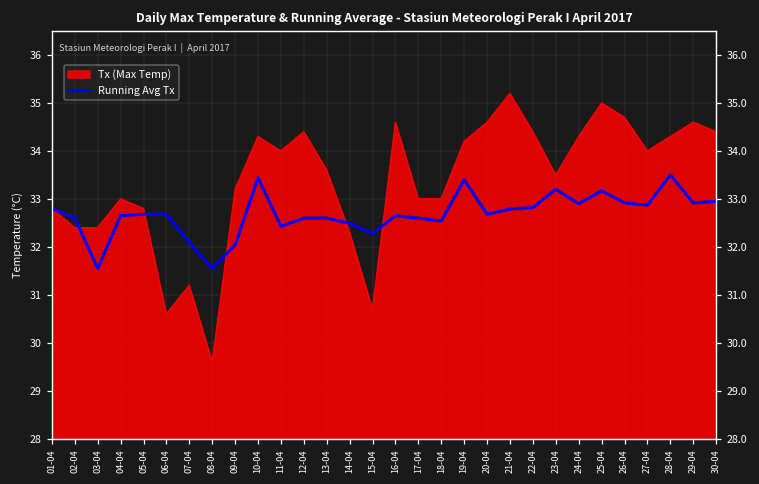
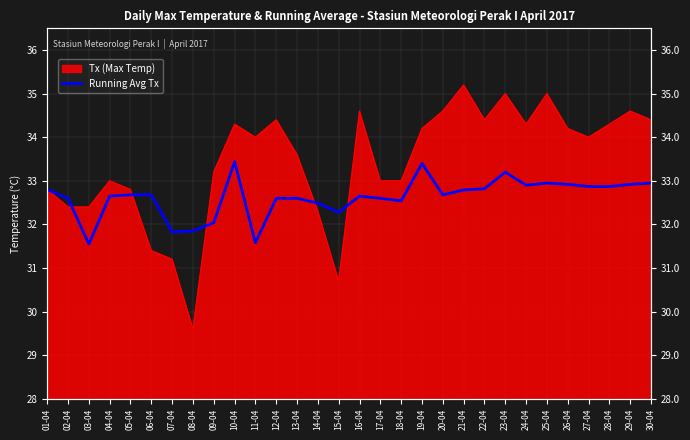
Tx (Max Temp), 06-04: 30.6 -> 31.4
Running Avg Tx, 07-04: 32.1 -> 31.8
Running Avg Tx, 08-04: 31.6 -> 31.9
Running Avg Tx, 11-04: 32.4 -> 31.6
Tx (Max Temp), 23-04: 33.5 -> 35.0
Running Avg Tx, 25-04: 33.2 -> 33.0
Tx (Max Temp), 26-04: 34.7 -> 34.2
Running Avg Tx, 28-04: 33.5 -> 32.9
